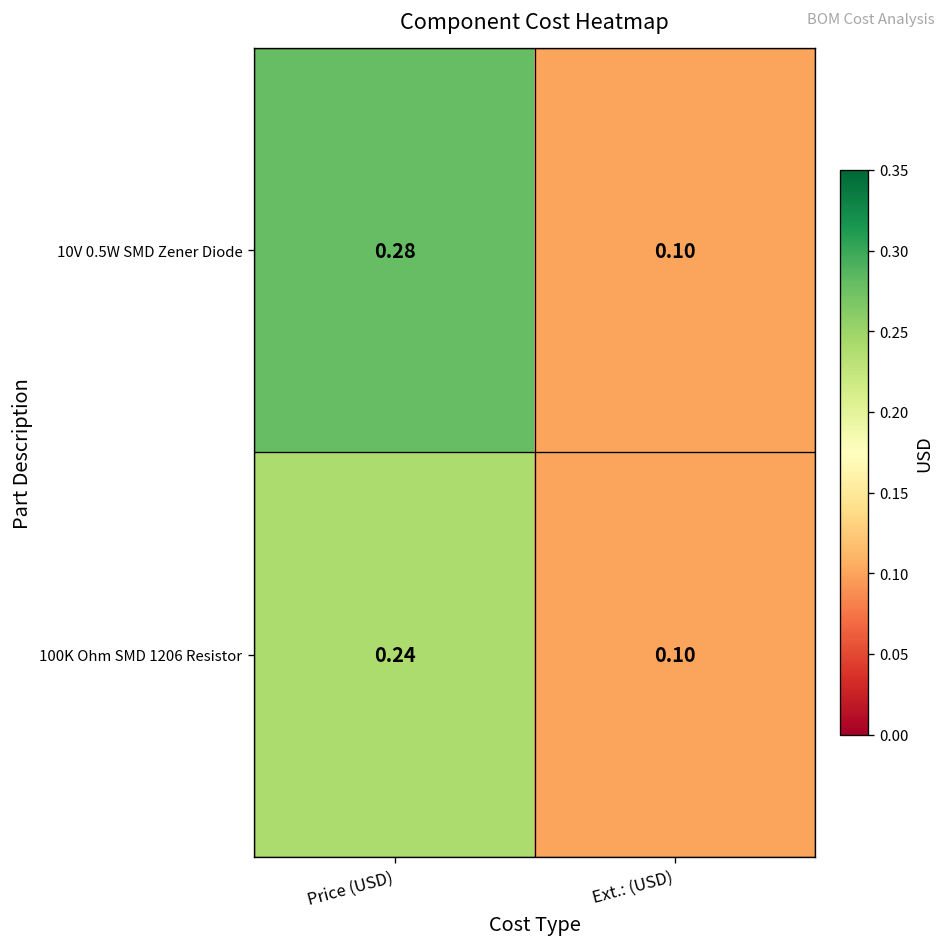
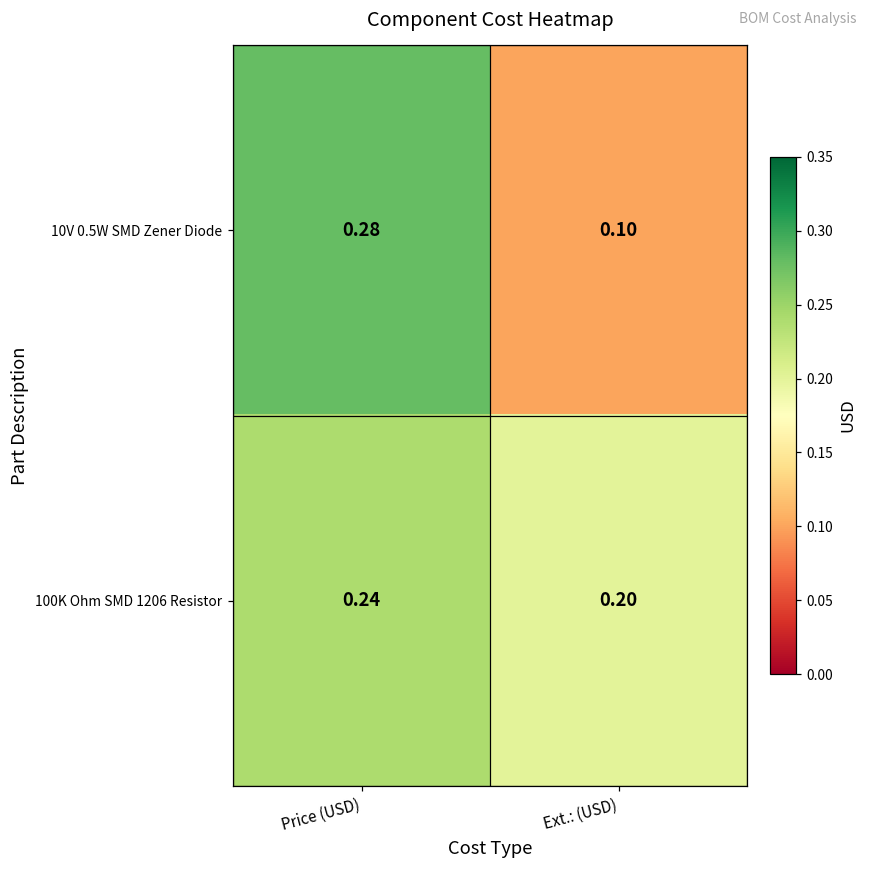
100K Ohm SMD 1206 Resistor, Ext.: (USD): 0.10 -> 0.20
